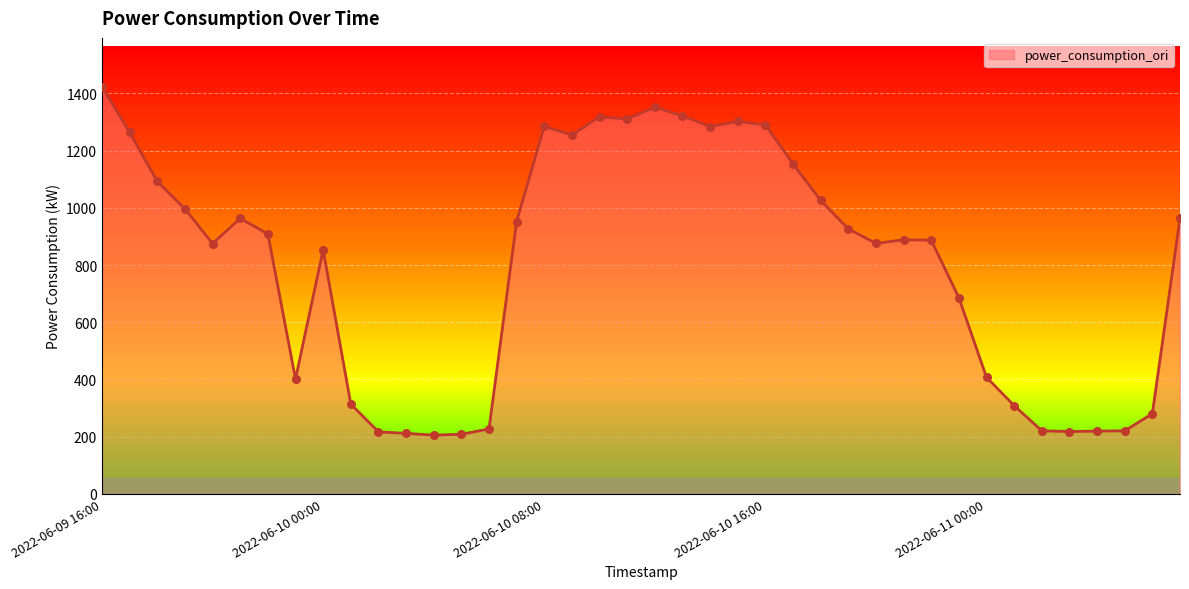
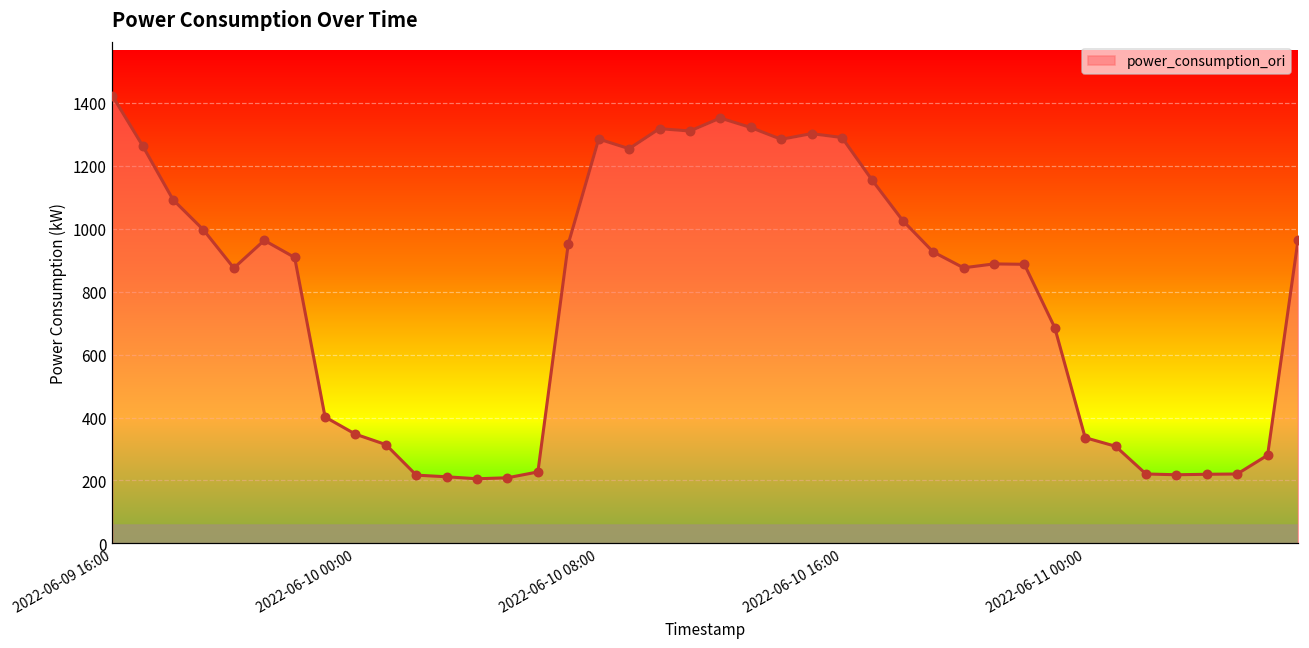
2022-06-10 00:00: 850 -> 350
2022-06-11 00:00: 410 -> 340
